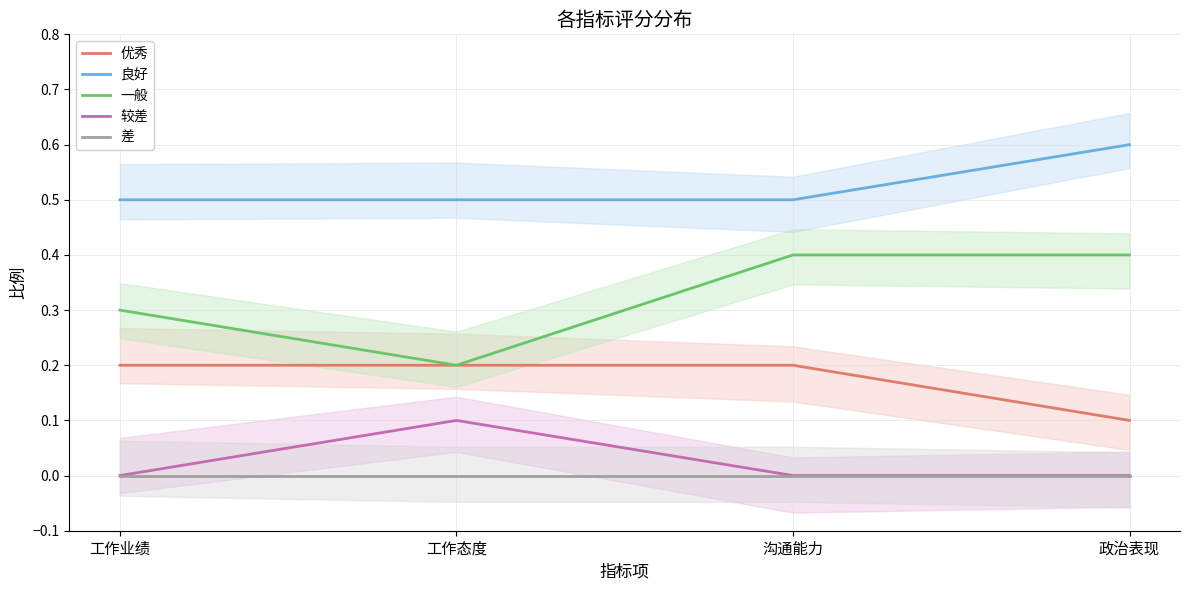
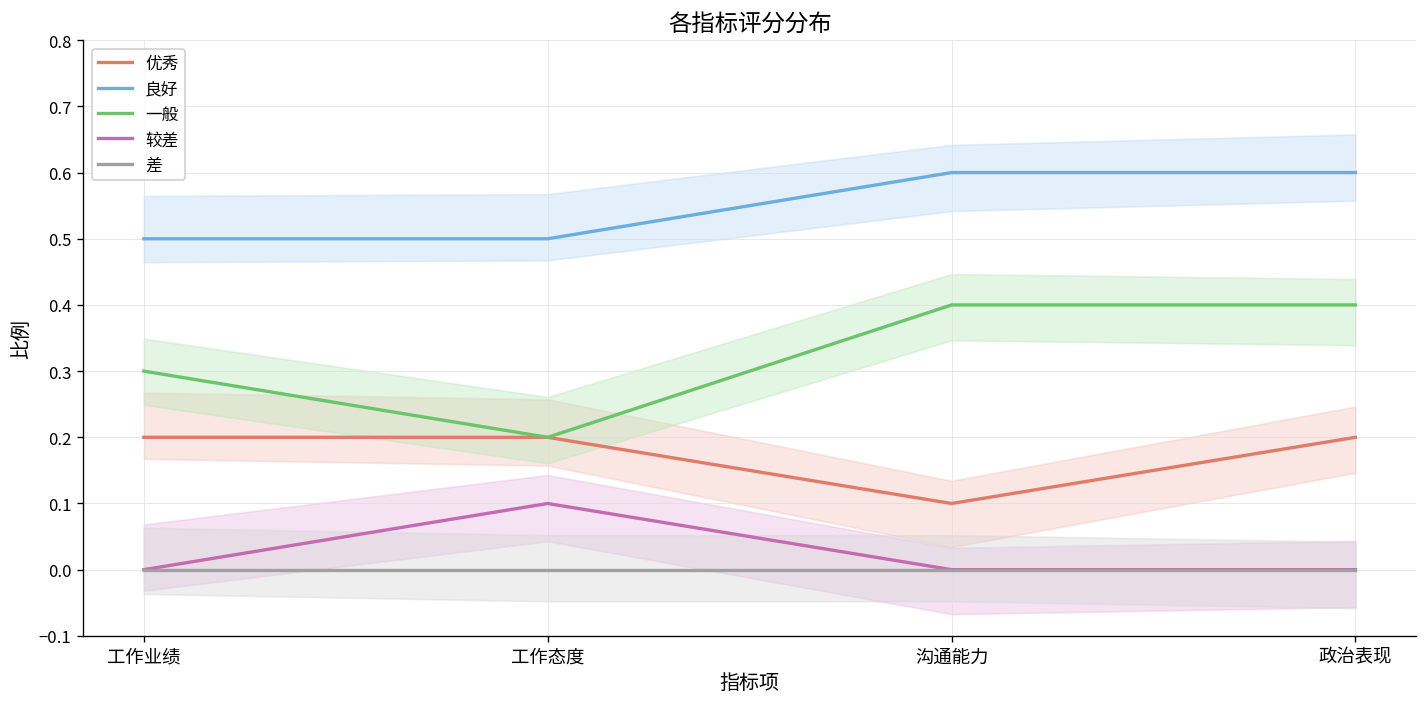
优秀, 沟通能力: 0.2 -> 0.1
良好, 沟通能力: 0.5 -> 0.6
优秀, 政治表现: 0.1 -> 0.2
